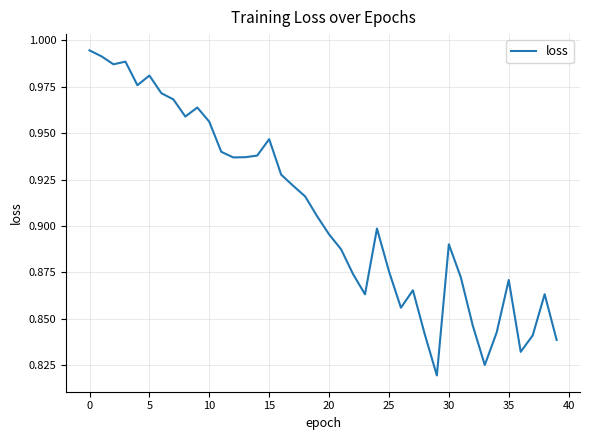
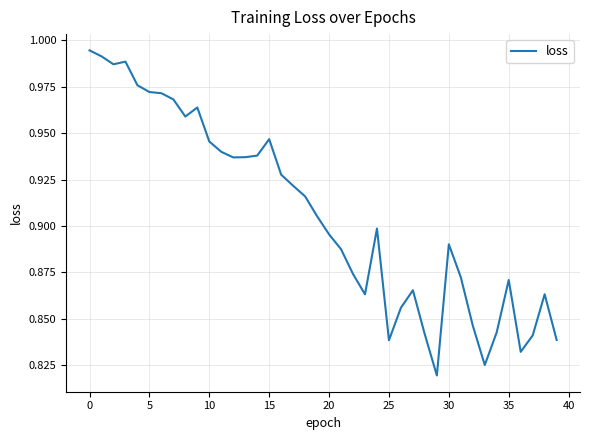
5: 0.981 -> 0.972
10: 0.956 -> 0.946
25: 0.876 -> 0.838
